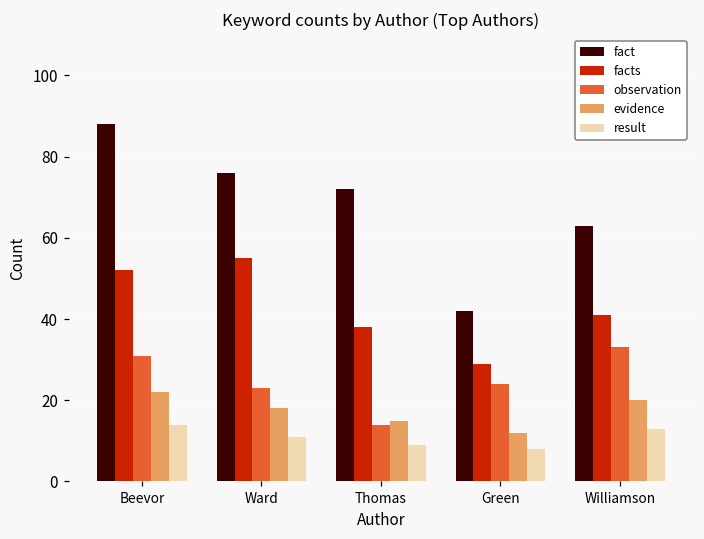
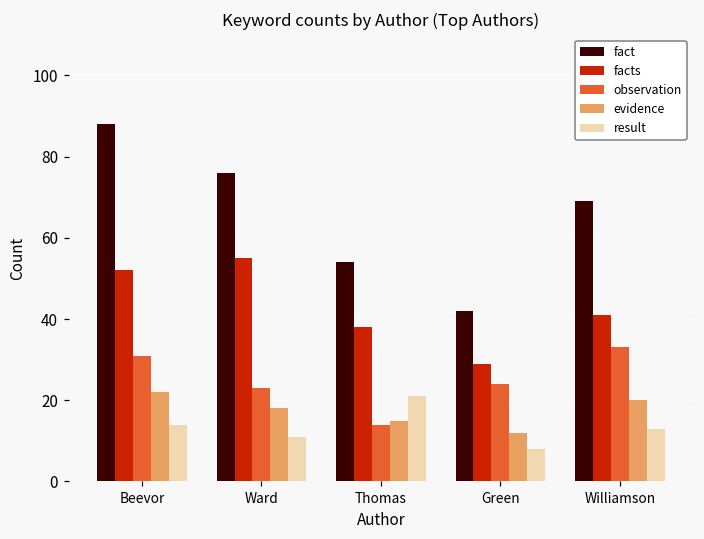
fact, Thomas: 72 -> 54
result, Thomas: 9 -> 21
fact, Williamson: 63 -> 69
